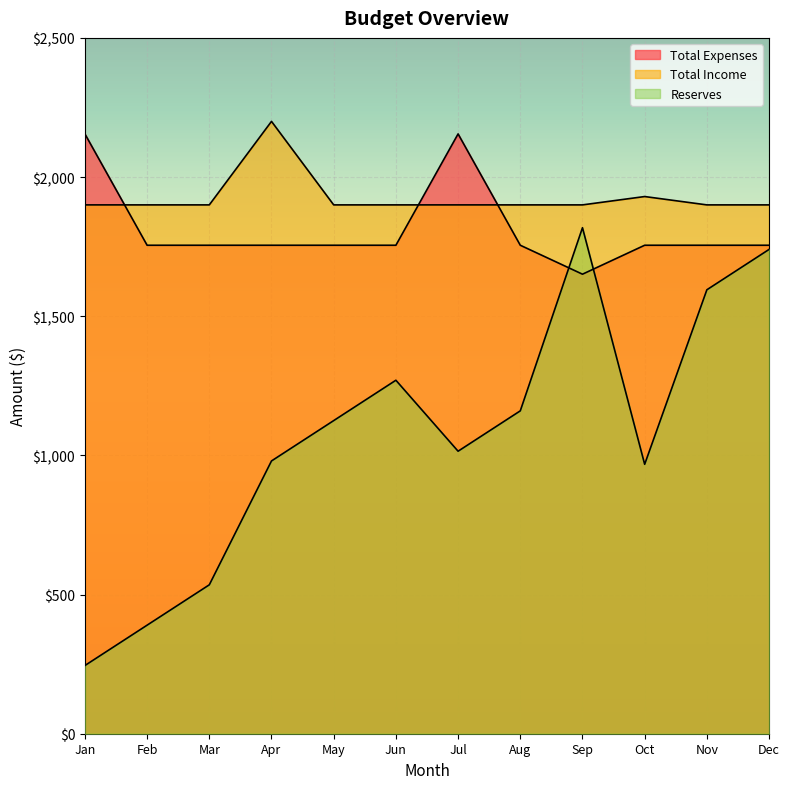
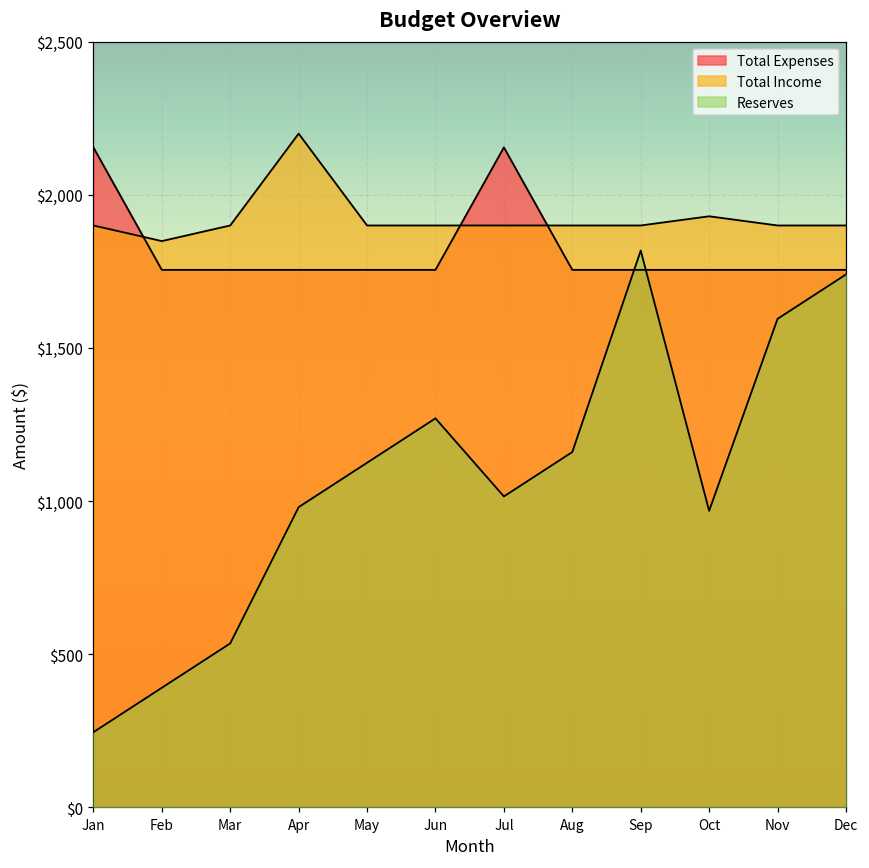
Total Income, Feb: $1,900 -> $1,850
Total Expenses, Sep: $1,650 -> $1,760
